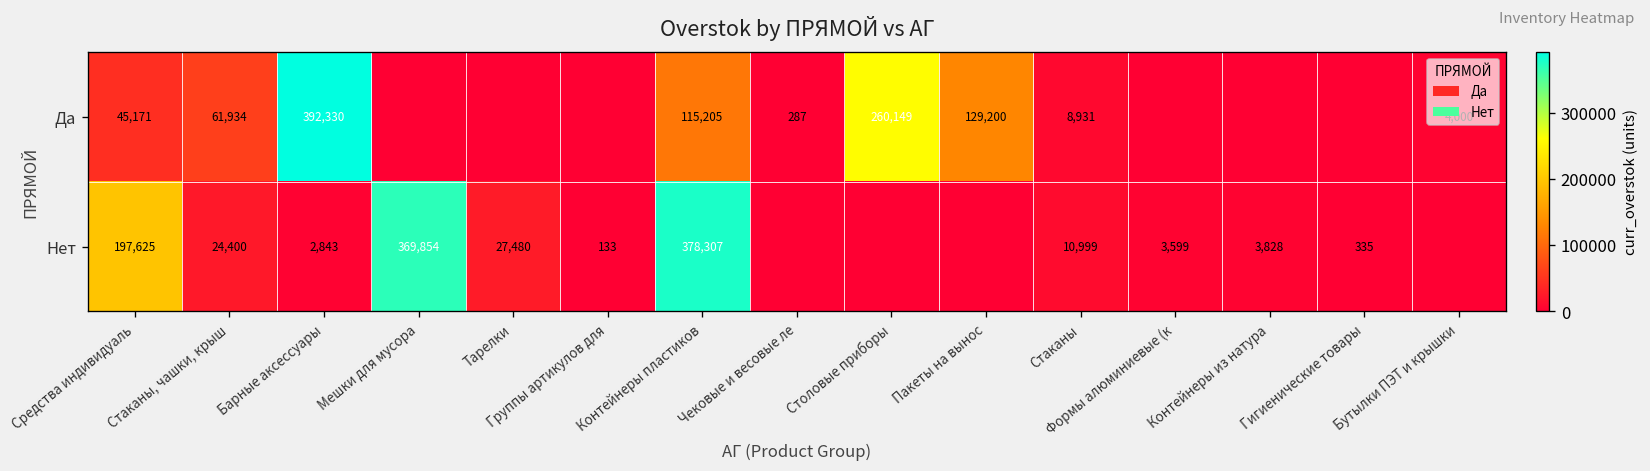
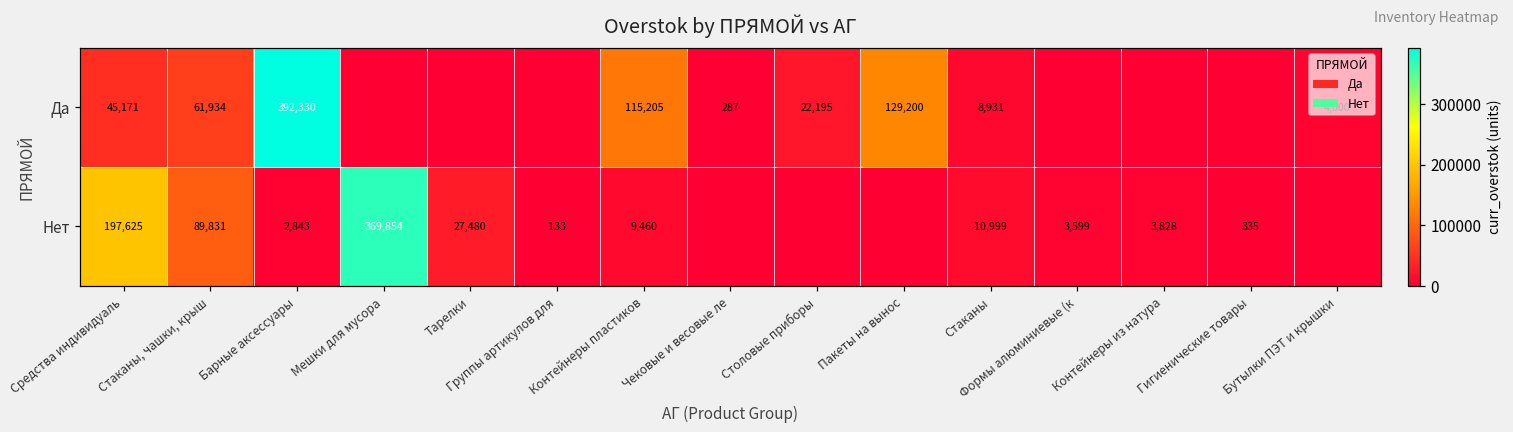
Да, Столовые приборы: 260,149 -> 22,195
Нет, Стаканы, чашки, крыш: 24,400 -> 89,831
Нет, Контейнеры пластиков: 378,307 -> 9,460
